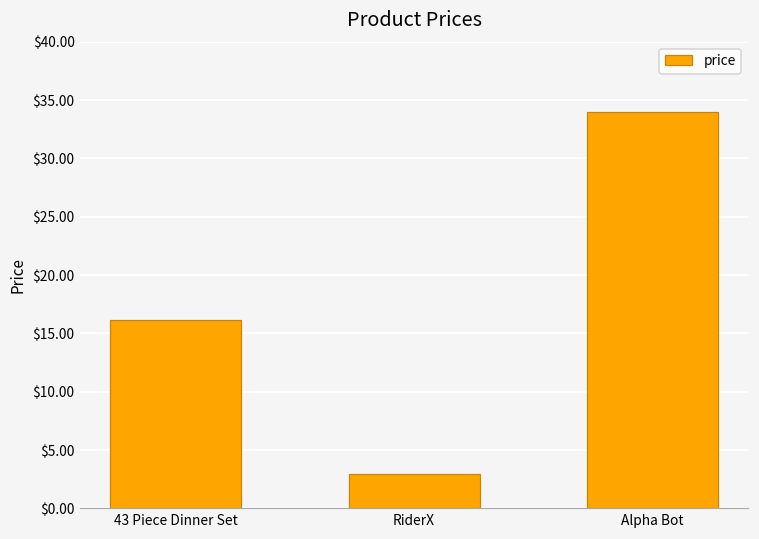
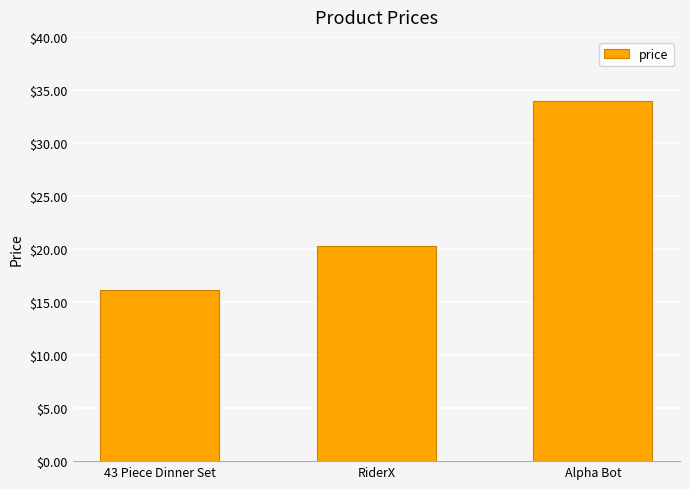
RiderX: $3.0 -> $20.3
